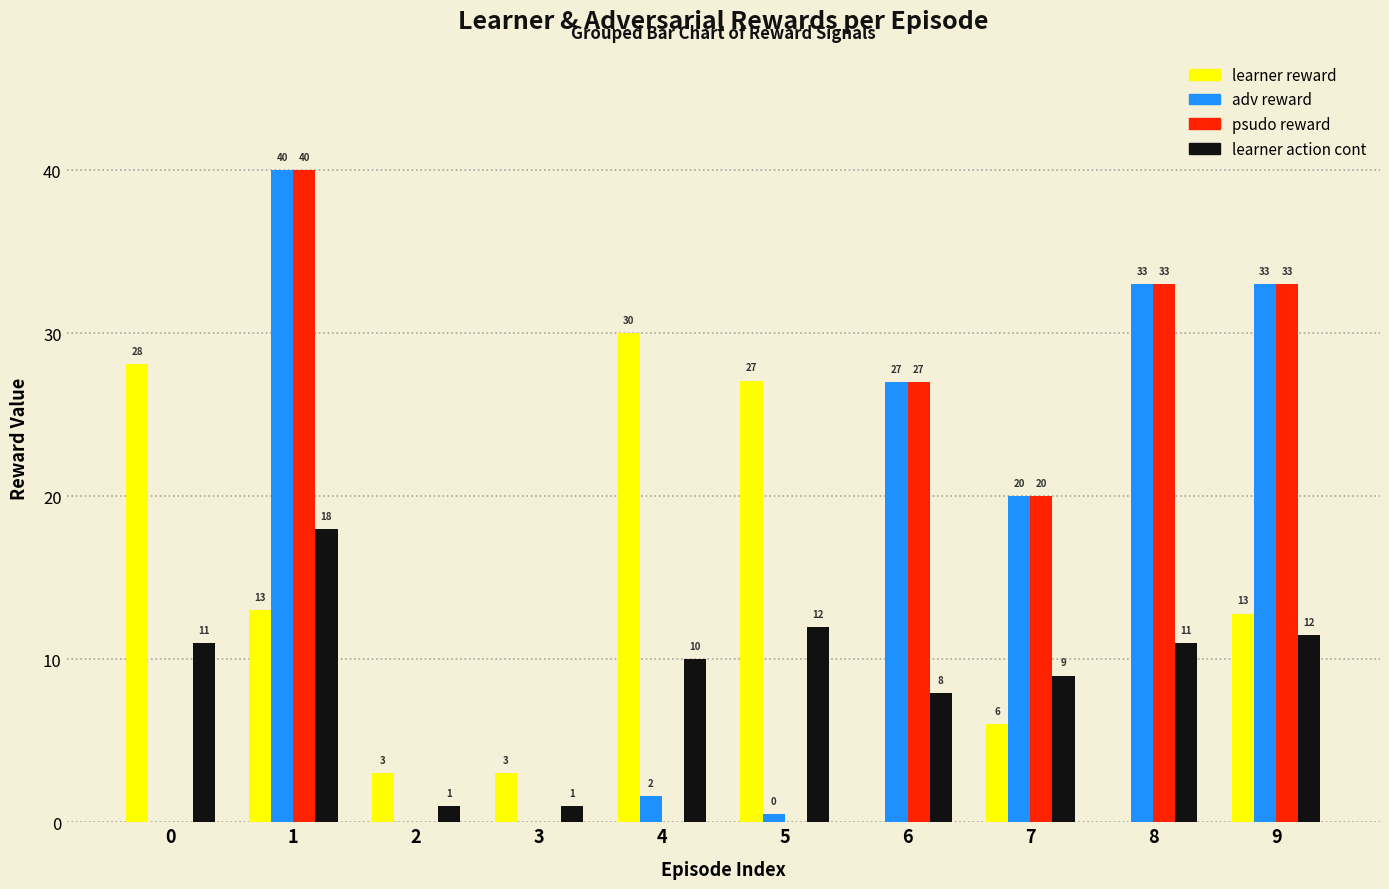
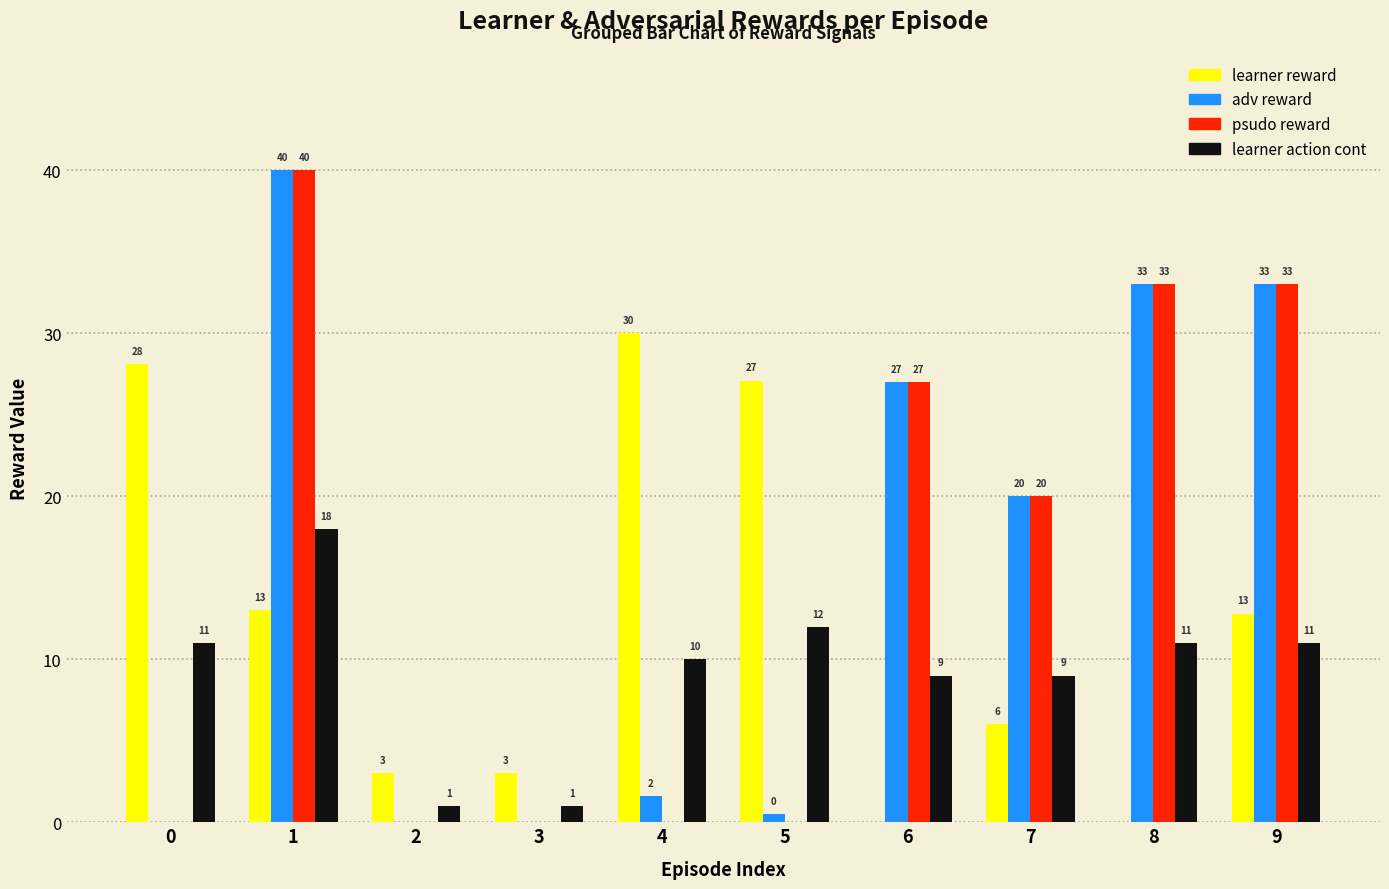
learner action cont, 6: 8 -> 9
learner action cont, 9: 12 -> 11
